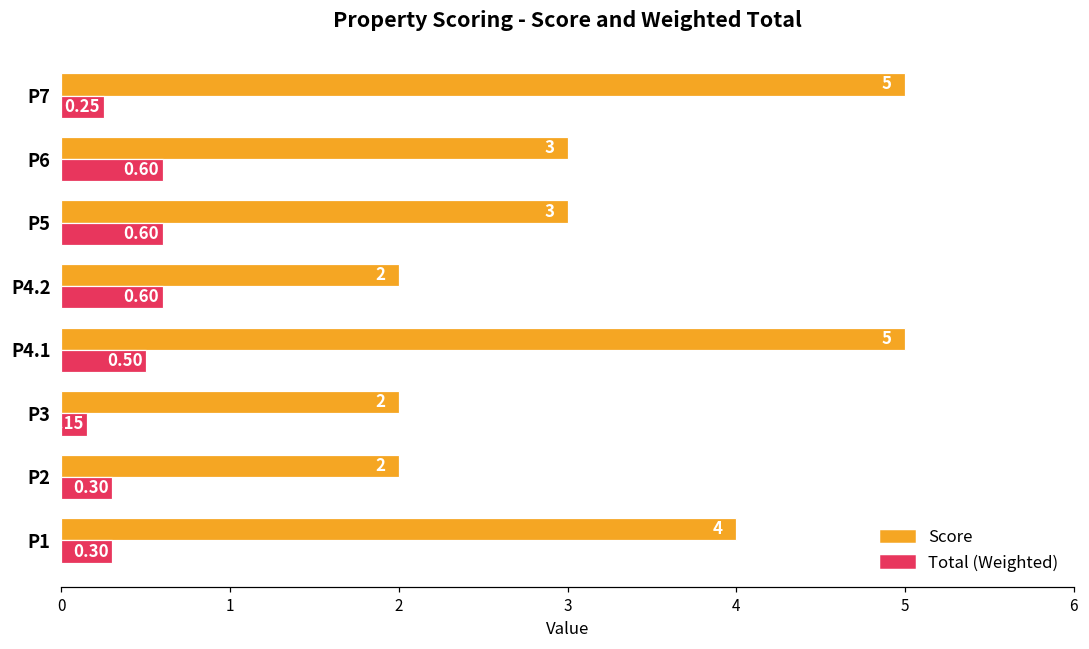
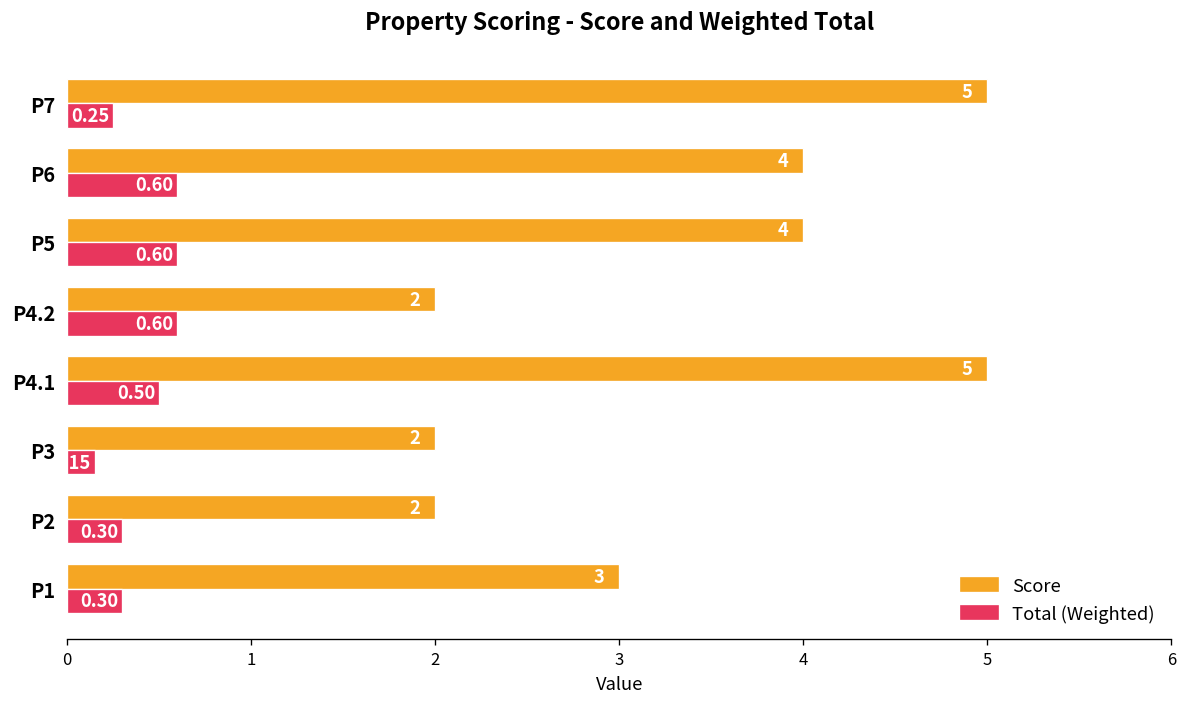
Score, P6: 3 -> 4
Score, P5: 3 -> 4
Score, P1: 4 -> 3
